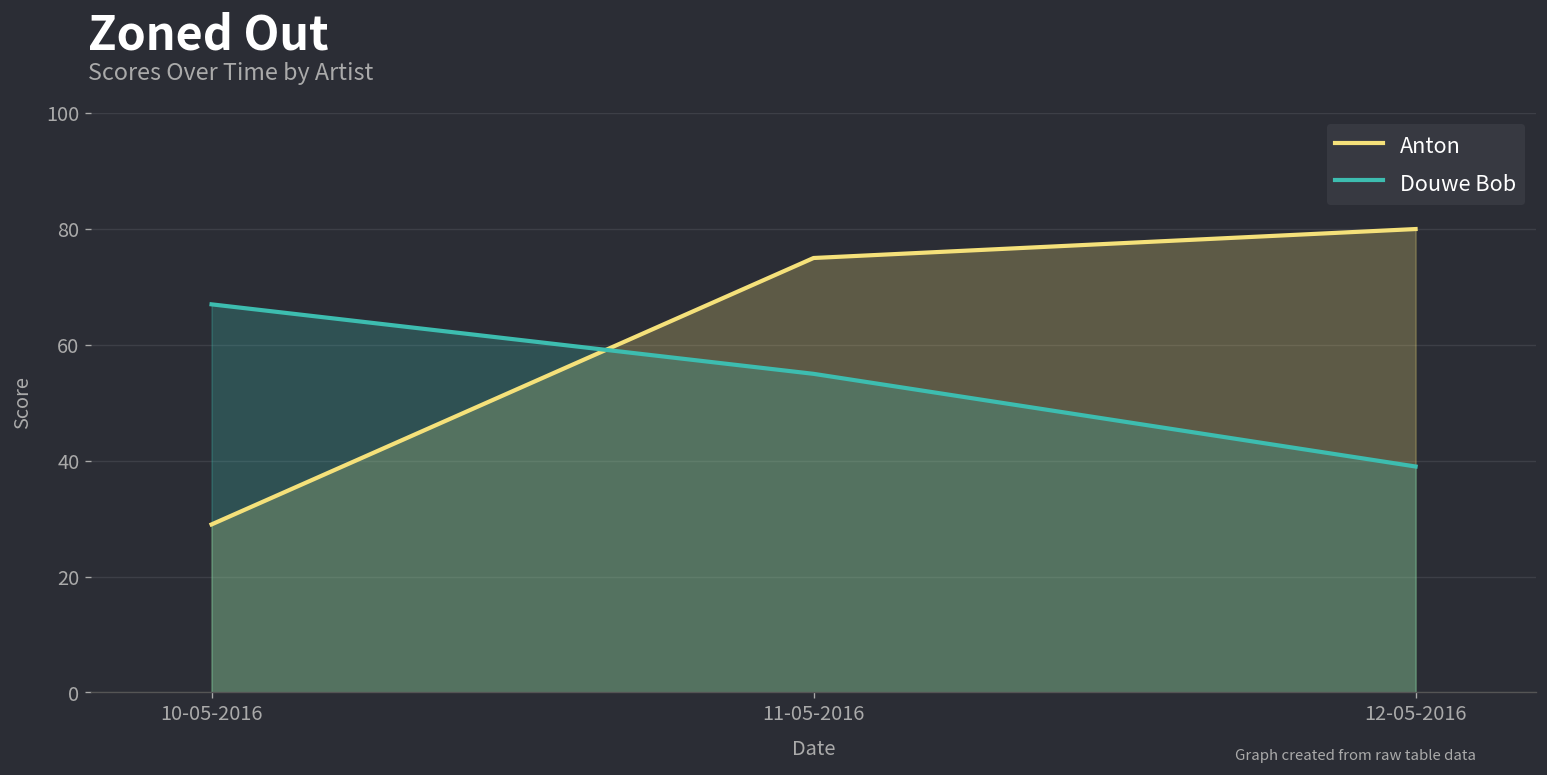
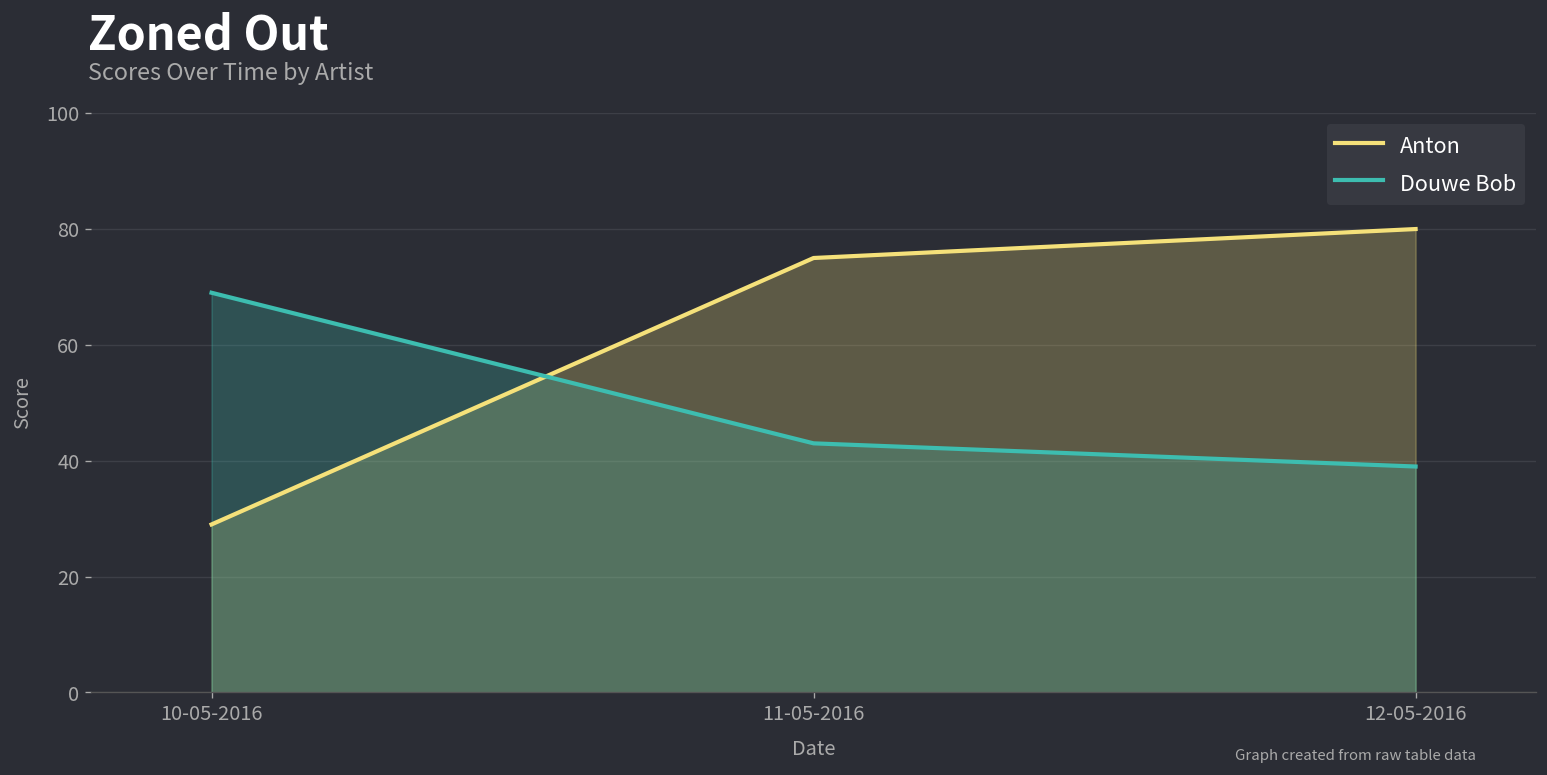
Douwe Bob, 10-05-2016: 67 -> 69
Douwe Bob, 11-05-2016: 55 -> 43
